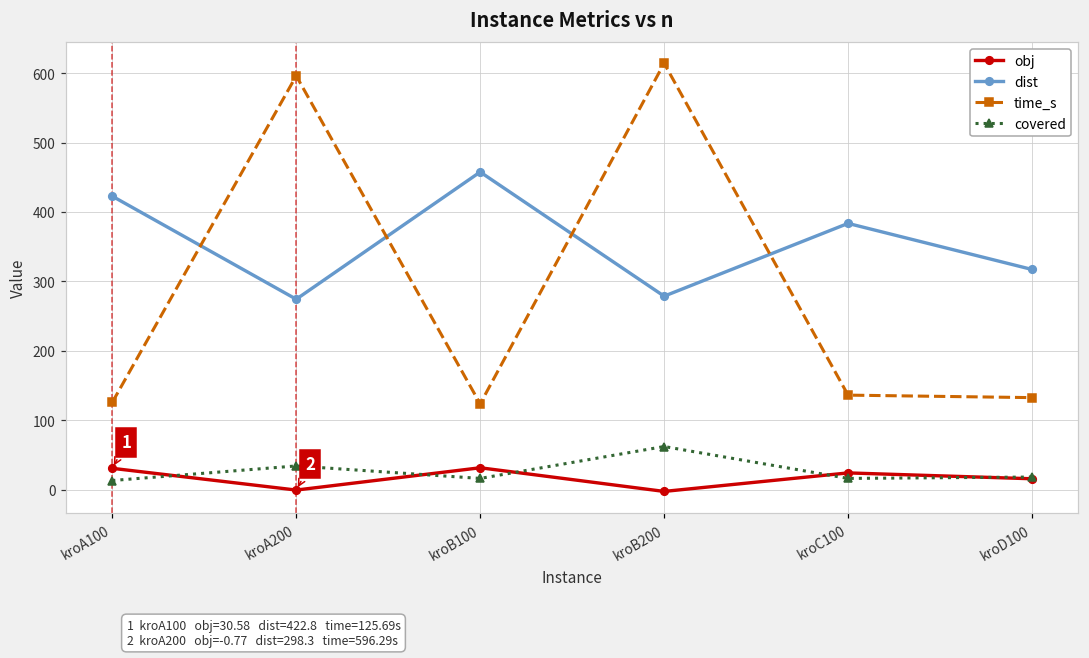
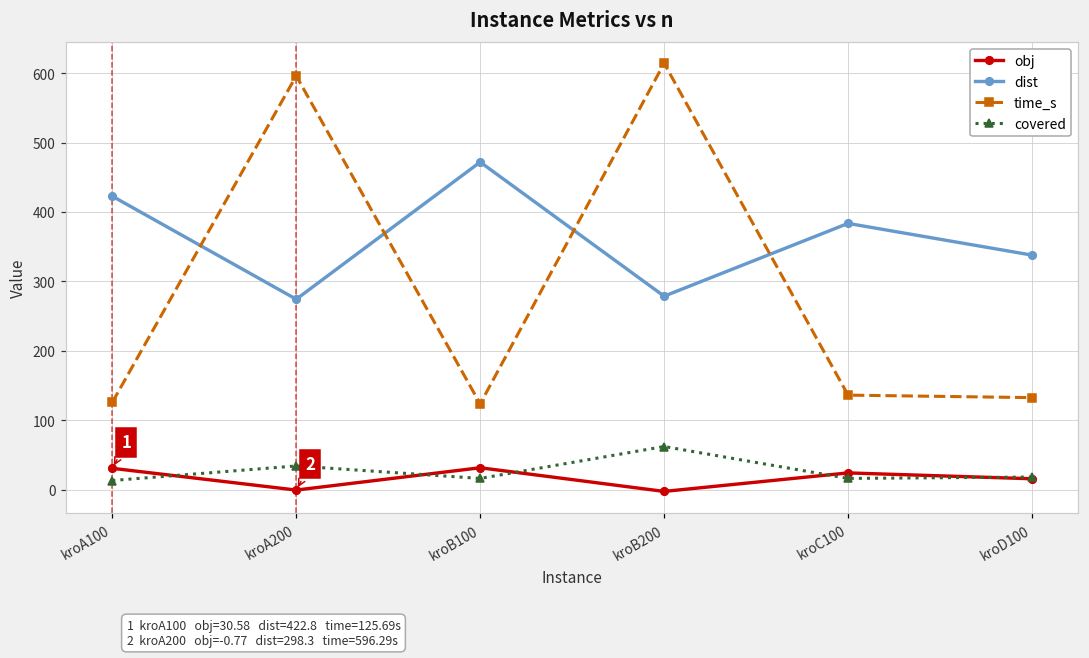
dist, kroB100: 460 -> 470
dist, kroD100: 320 -> 340
